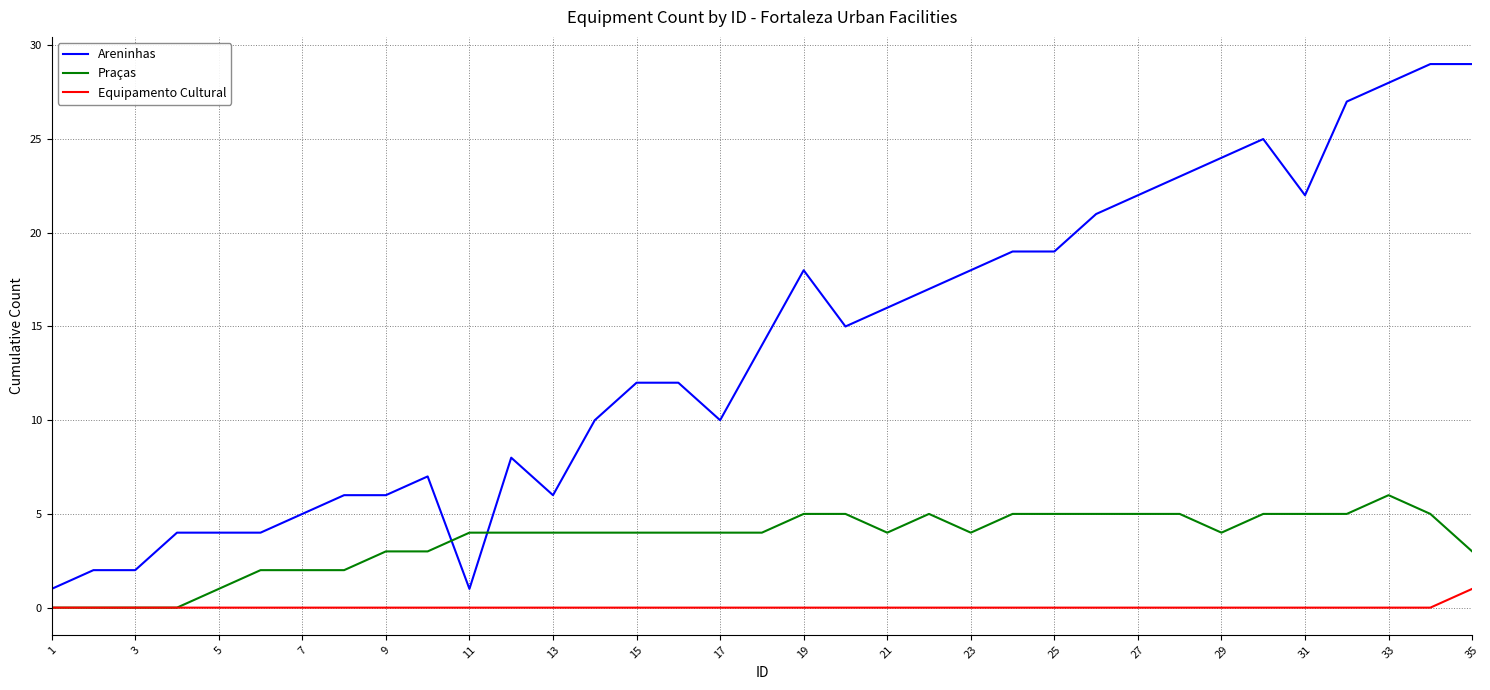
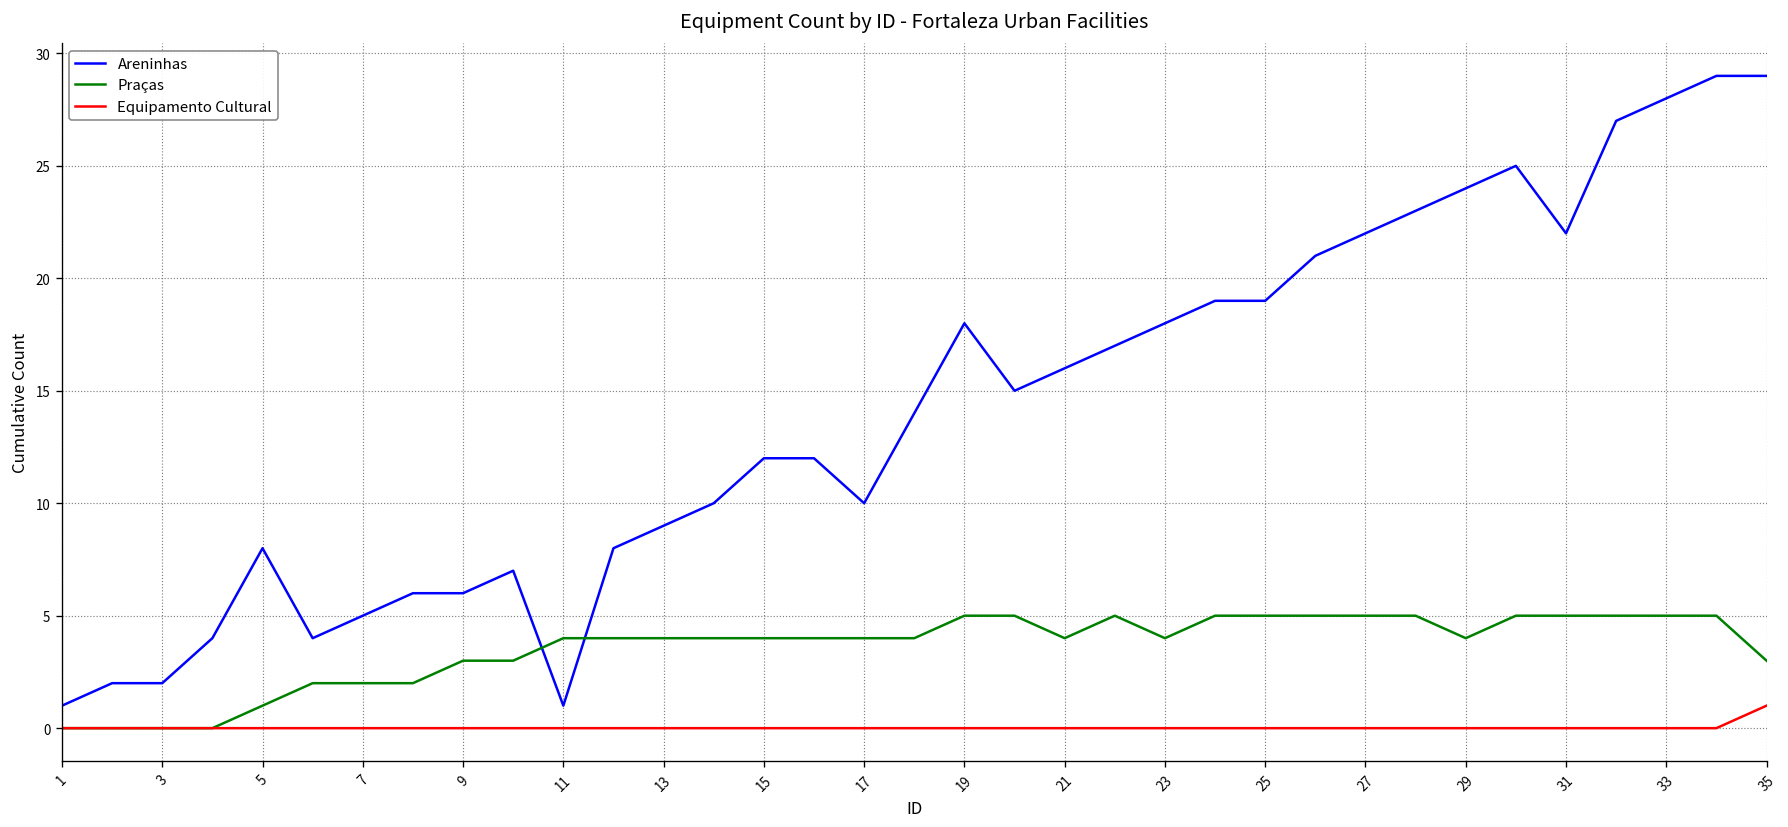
Areninhas, 5: 4 -> 8
Areninhas, 13: 6 -> 9
Praças, 33: 6 -> 5
